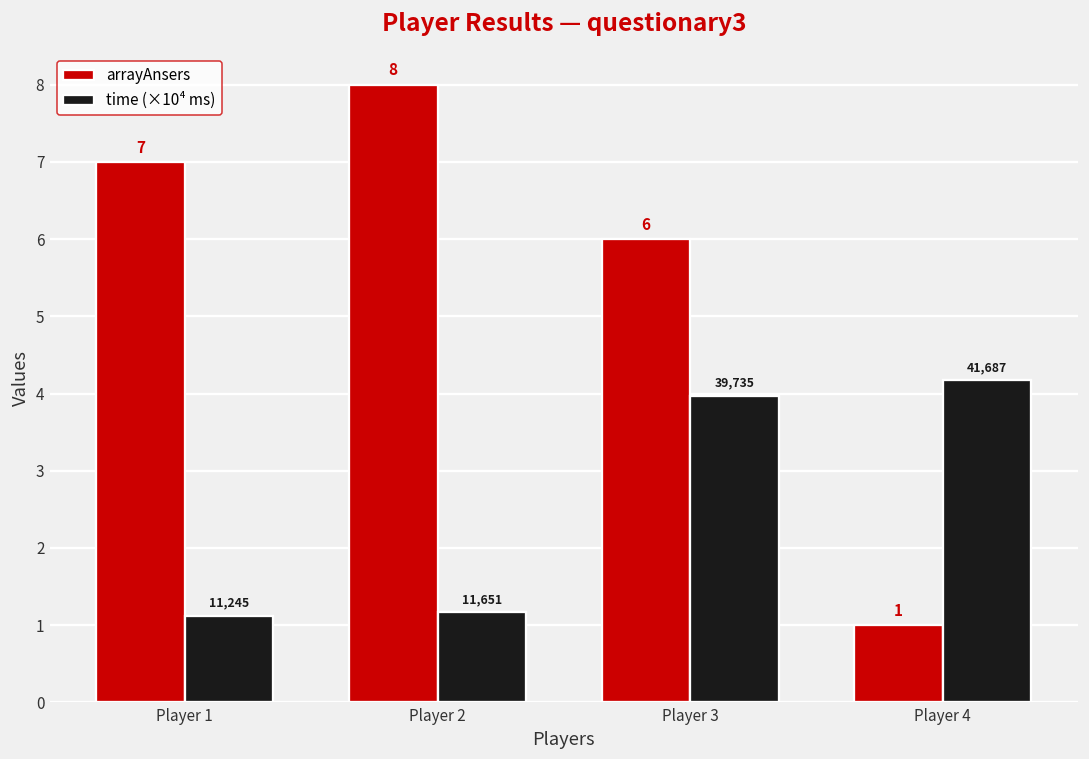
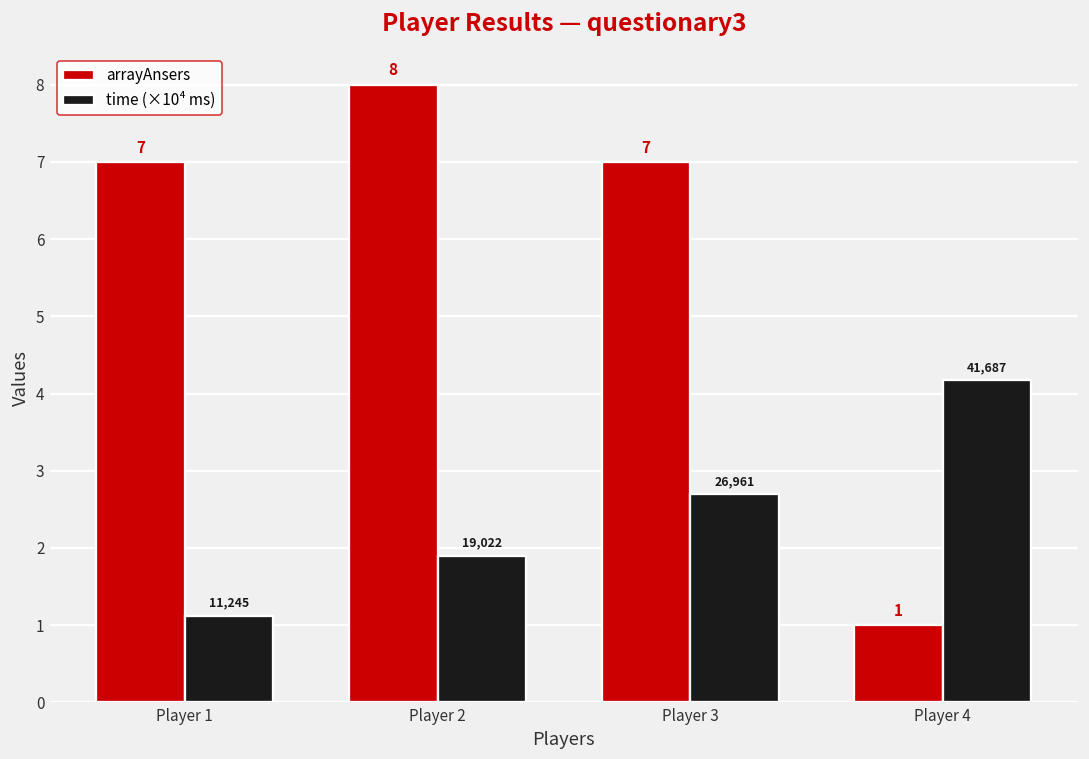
time (×10⁴ ms), Player 2: 11,651 -> 19,022
arrayAnsers, Player 3: 6 -> 7
time (×10⁴ ms), Player 3: 39,735 -> 26,961
